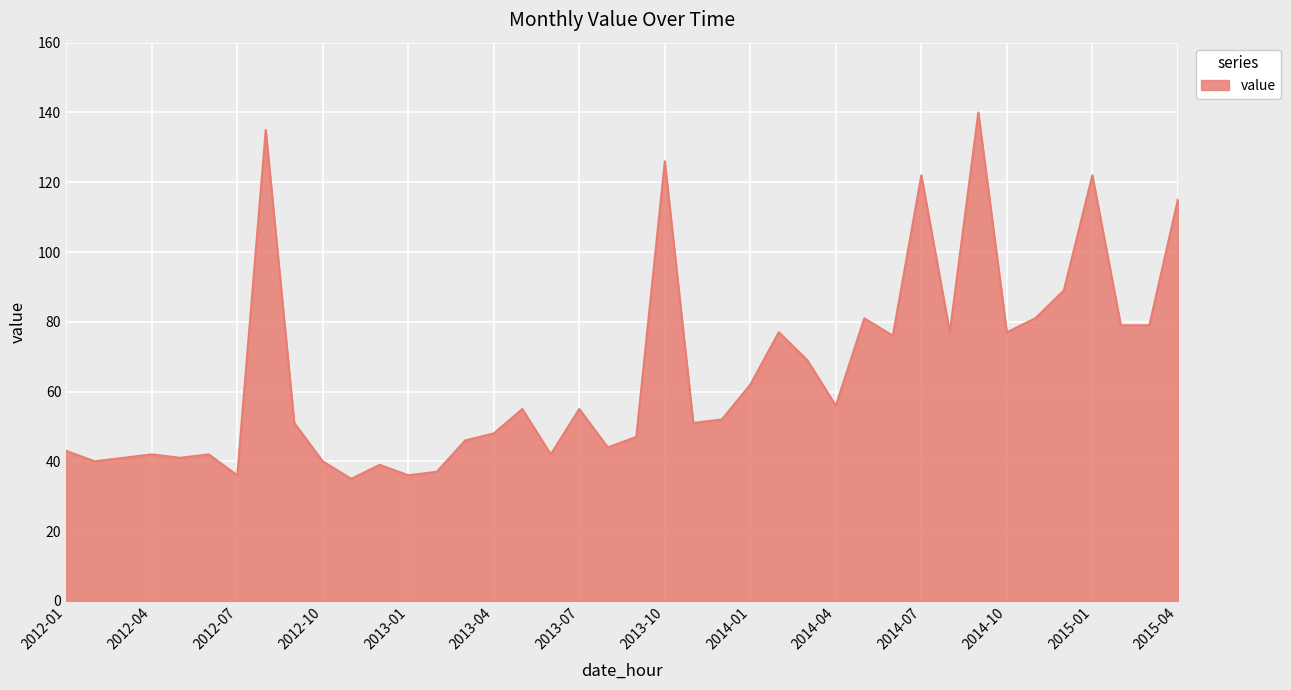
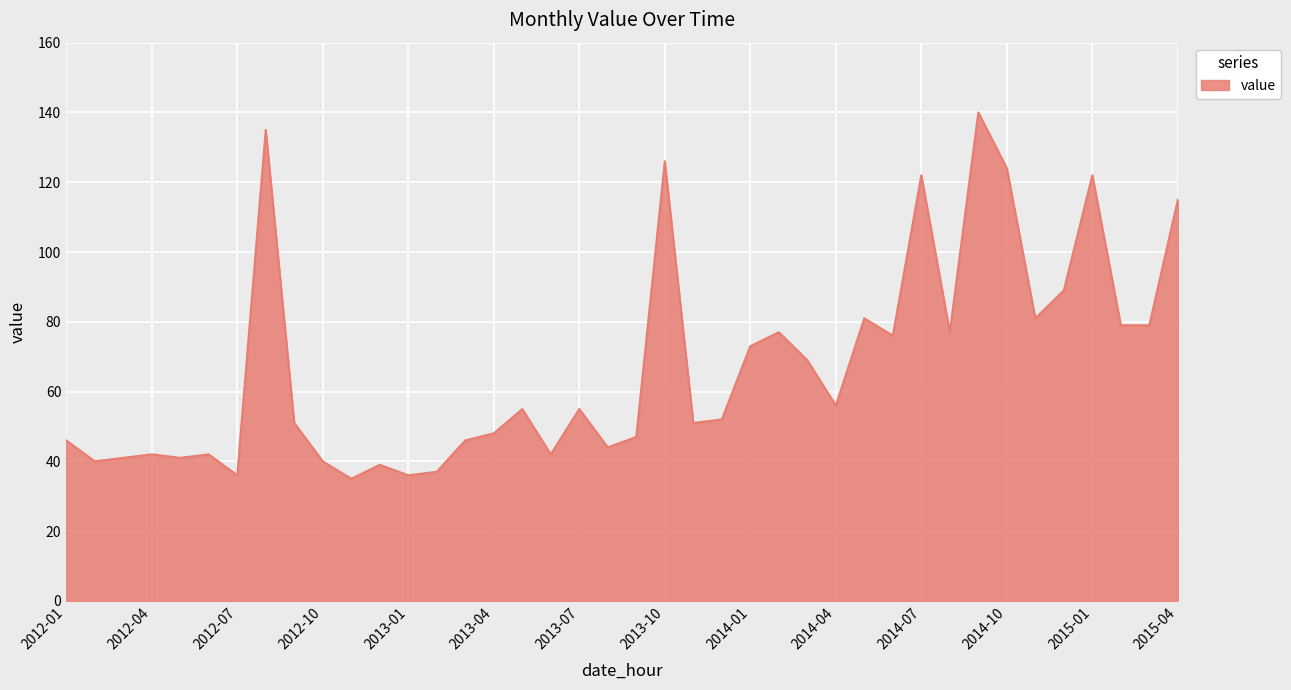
2012-01: 43 -> 46
2014-01: 62 -> 73
2014-10: 77 -> 124
